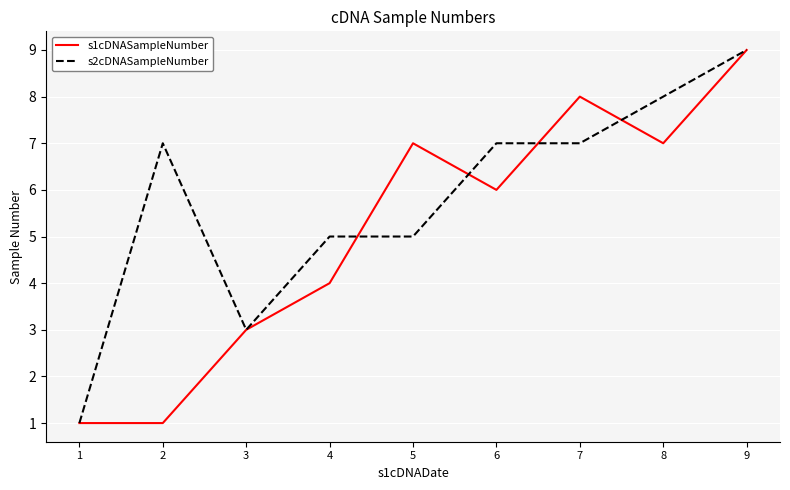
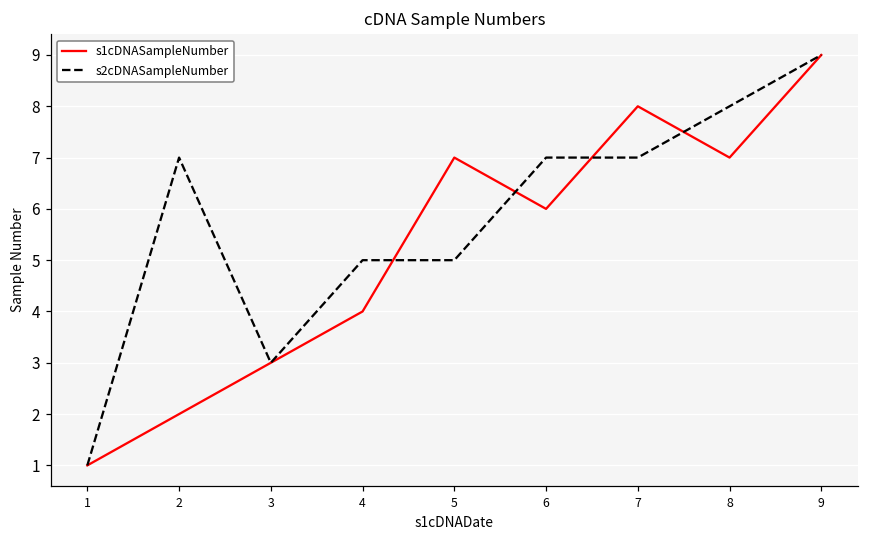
s1cDNASampleNumber, 2: 1 -> 2
